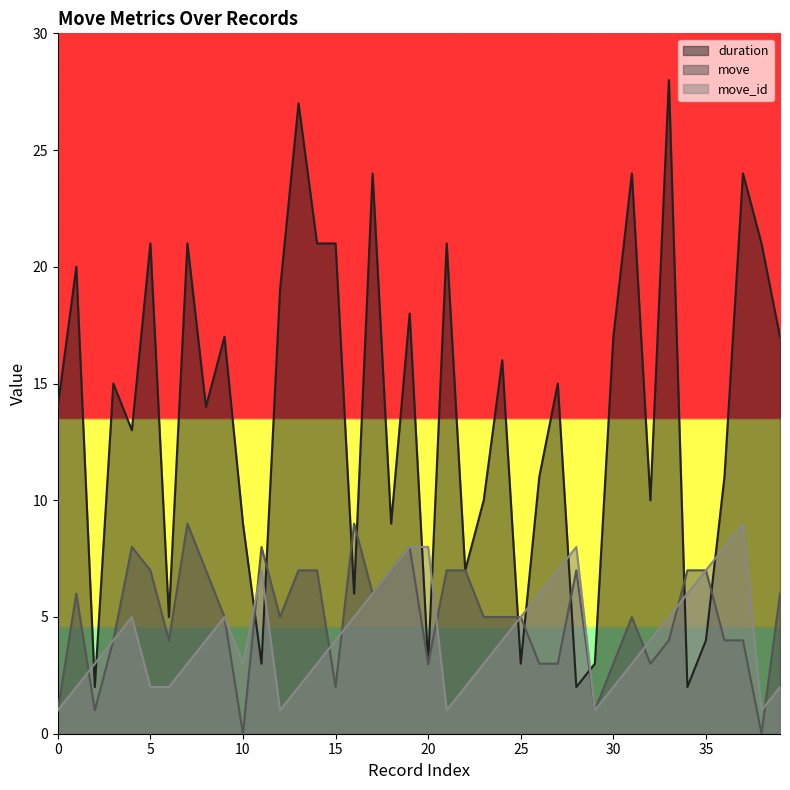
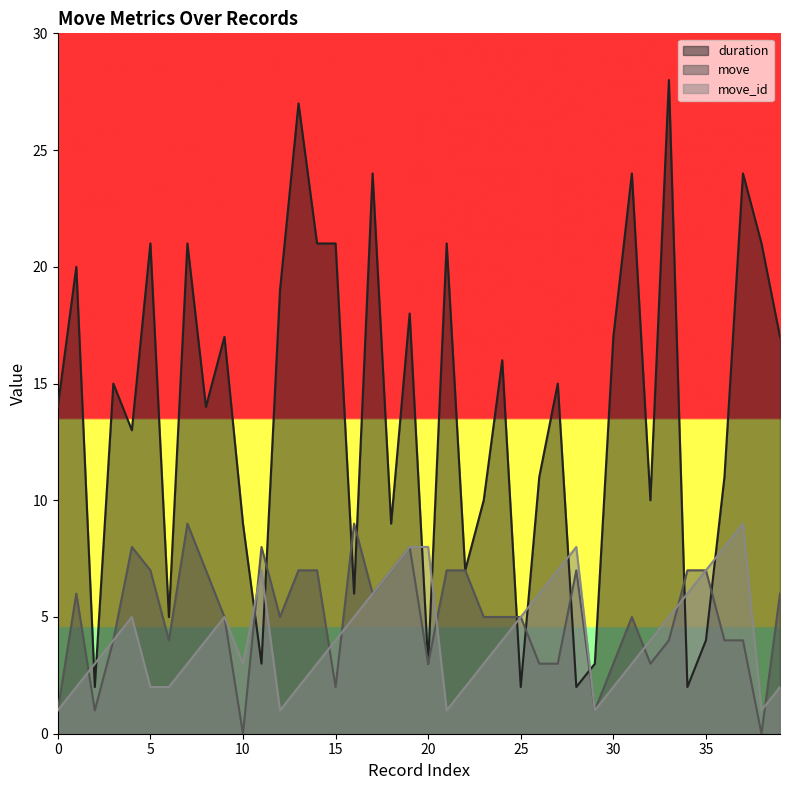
duration, 25: 3 -> 2
